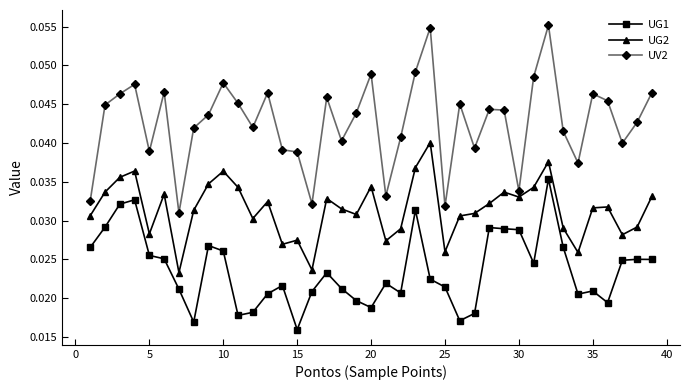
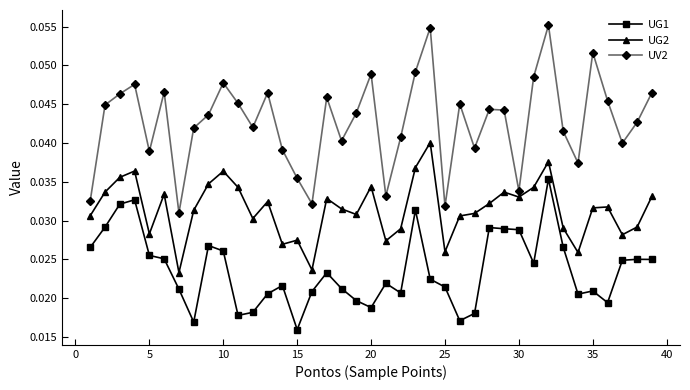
UV2, 15: 0.039 -> 0.035
UV2, 35: 0.046 -> 0.052
